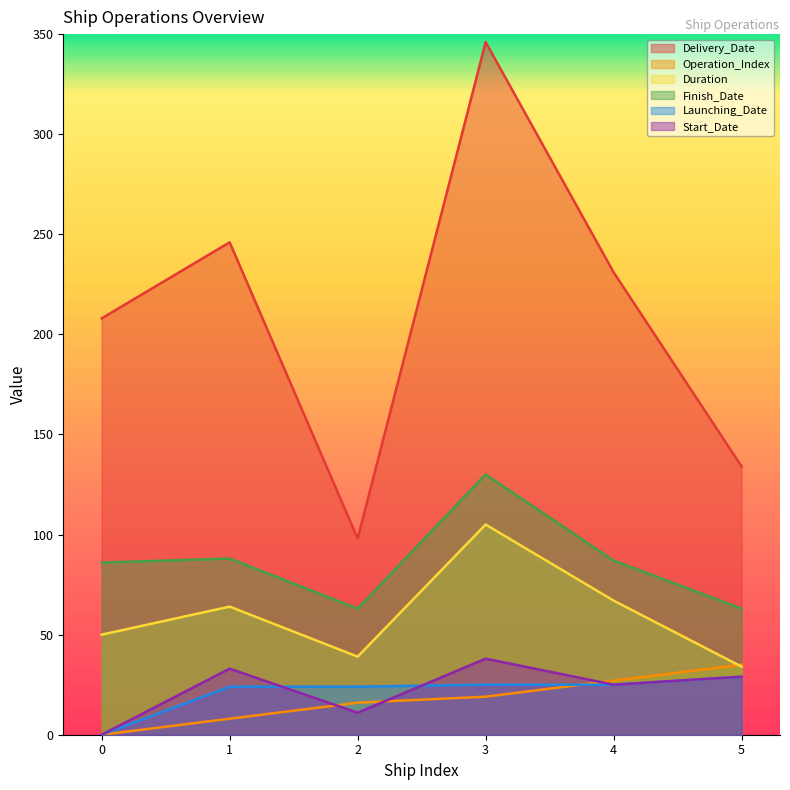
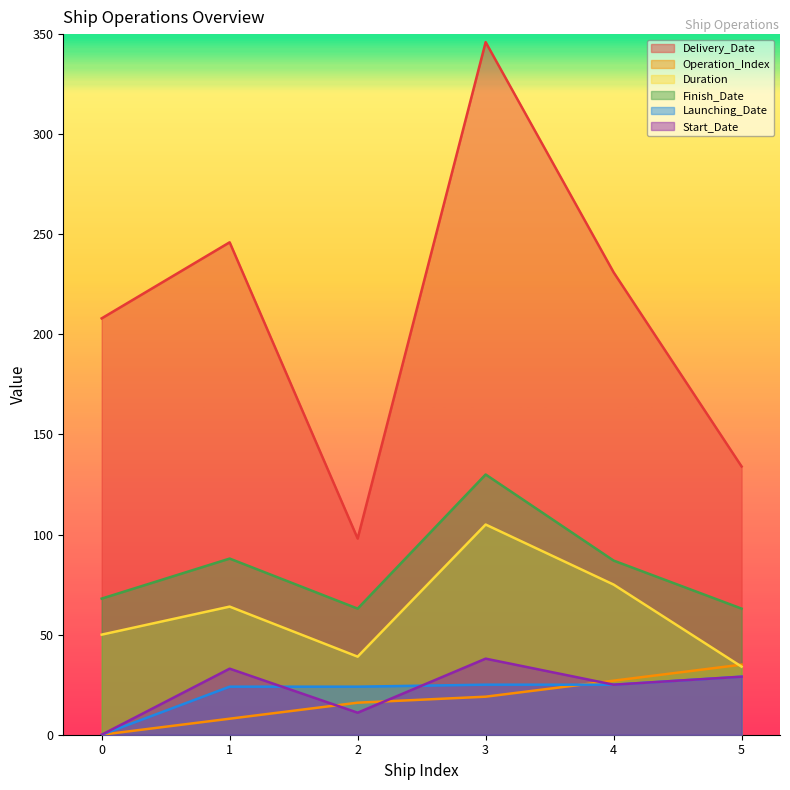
Finish_Date, 0: 86 -> 68
Duration, 4: 67 -> 75
